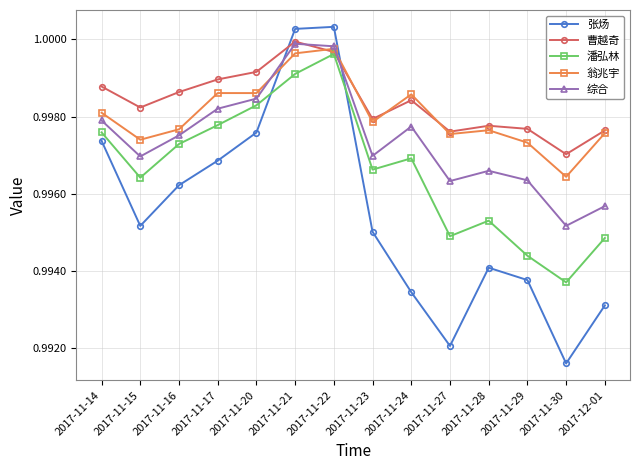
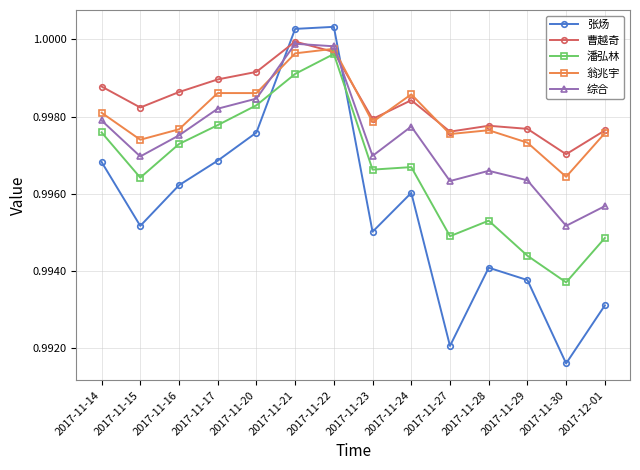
张炀, 2017-11-14: 0.9974 -> 0.9968
张炀, 2017-11-24: 0.9934 -> 0.9960
潘弘林, 2017-11-24: 0.9969 -> 0.9967
